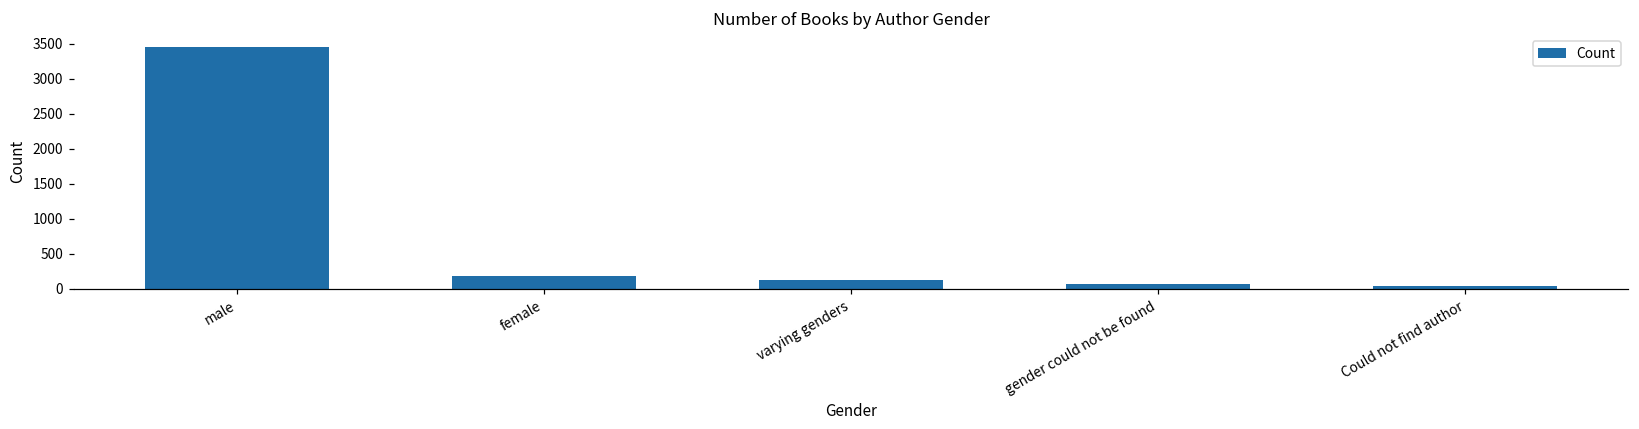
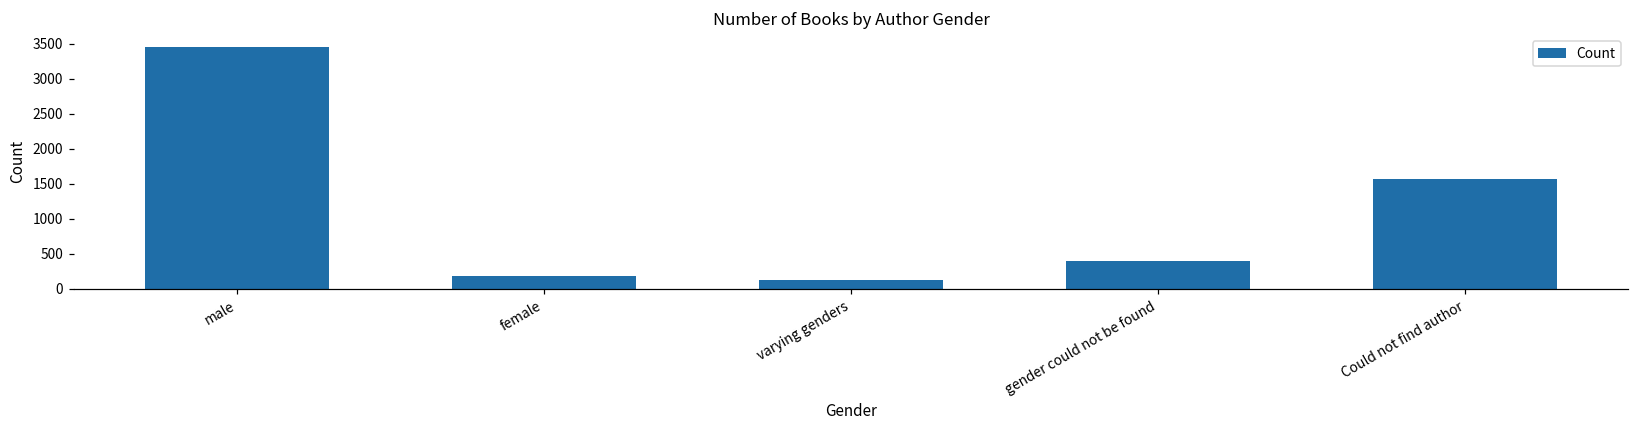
gender could not be found: 100 -> 400
Could not find author: 0 -> 1600
